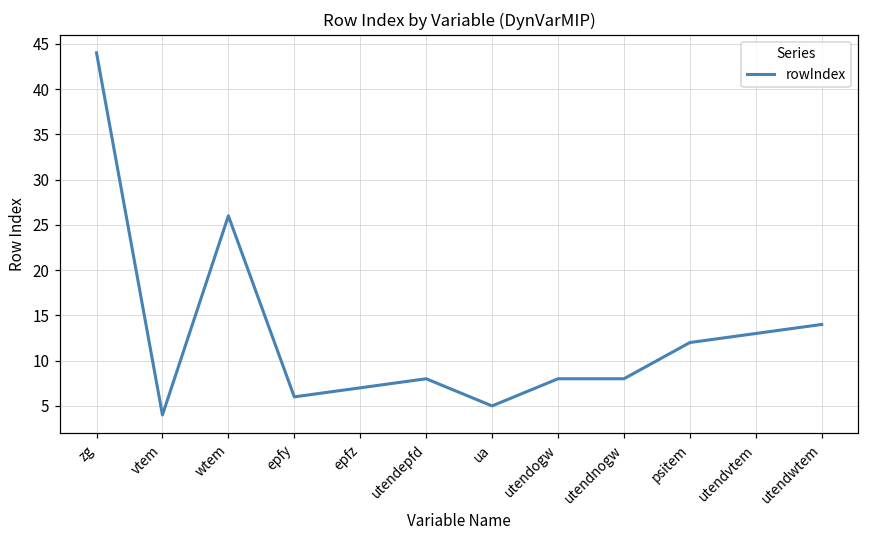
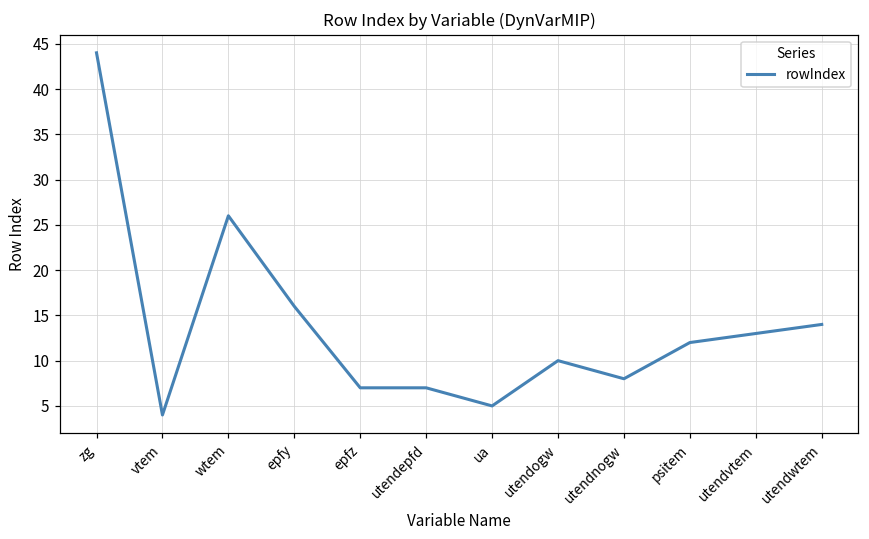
epfy: 6 -> 16
utendepfd: 8 -> 7
utendogw: 8 -> 10
